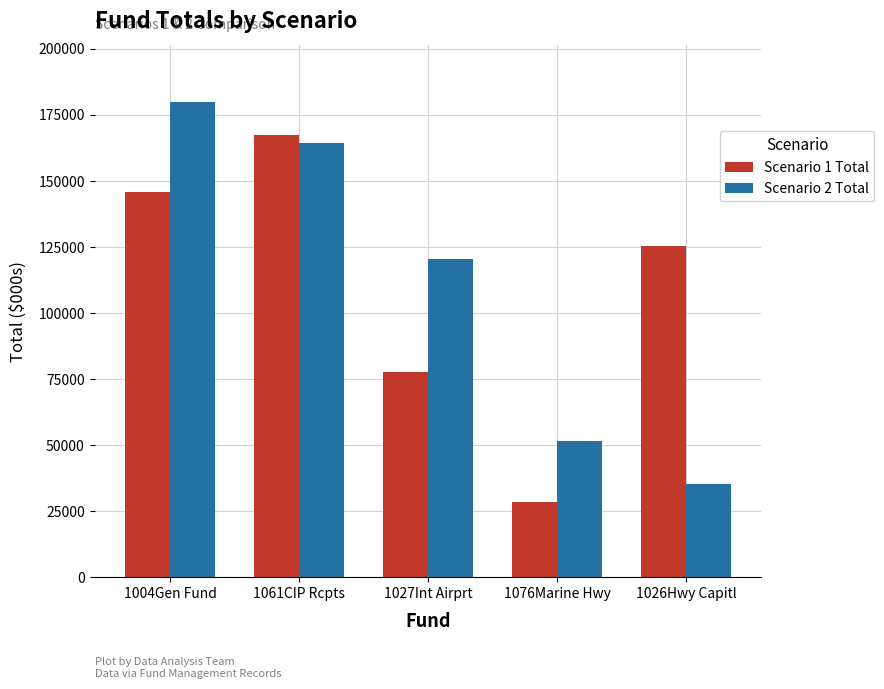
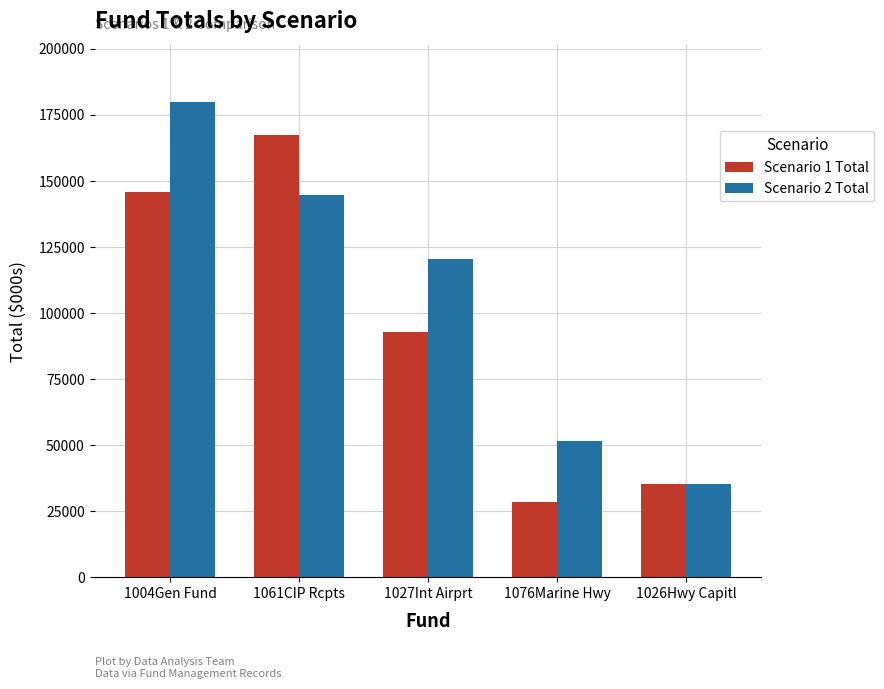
Scenario 2 Total, 1061CIP Rcpts: 164000 -> 145000
Scenario 1 Total, 1027Int Airprt: 78000 -> 93000
Scenario 1 Total, 1026Hwy Capitl: 125000 -> 35000
